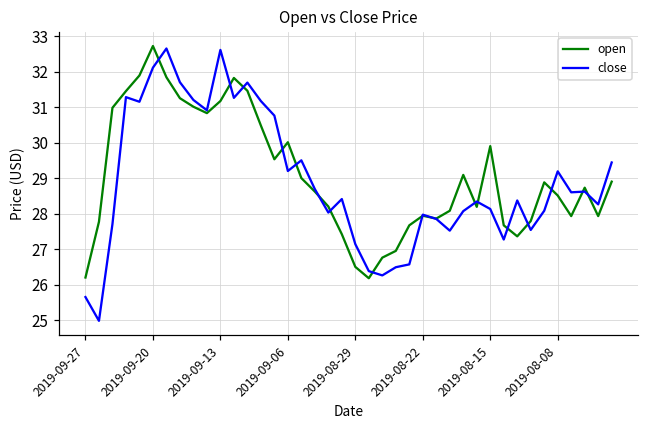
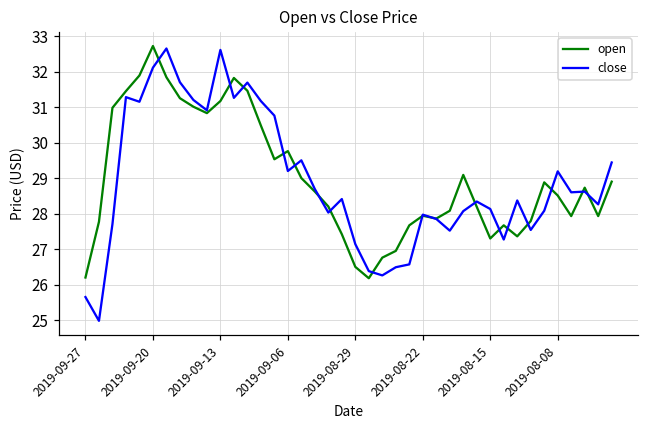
open, 2019-09-06: 30.0 -> 29.8
open, 2019-08-15: 29.9 -> 27.3
